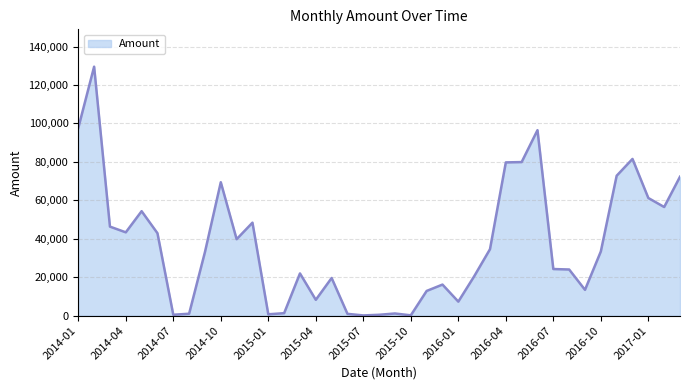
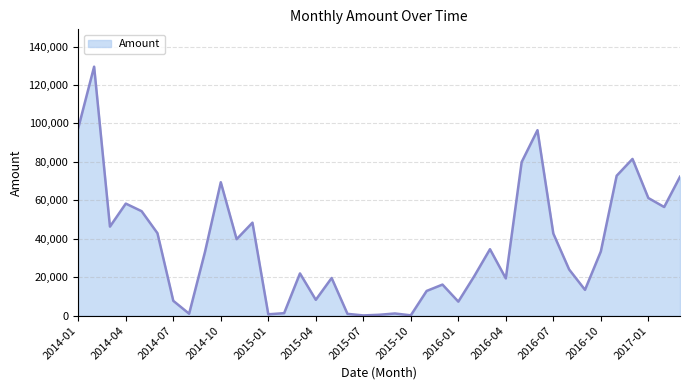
2014-04: 43,000 -> 58,000
2014-07: 0 -> 8,000
2016-04: 80,000 -> 19,000
2016-07: 24,000 -> 43,000
